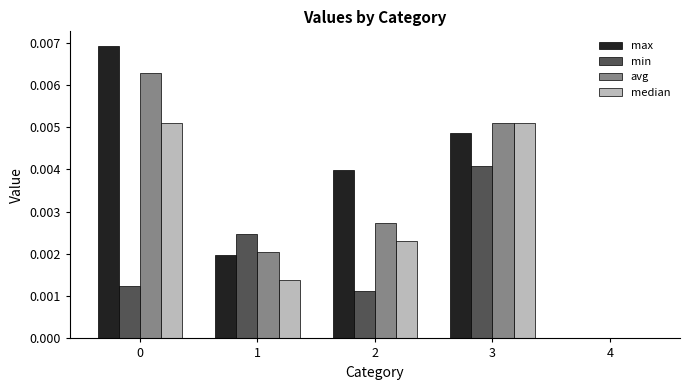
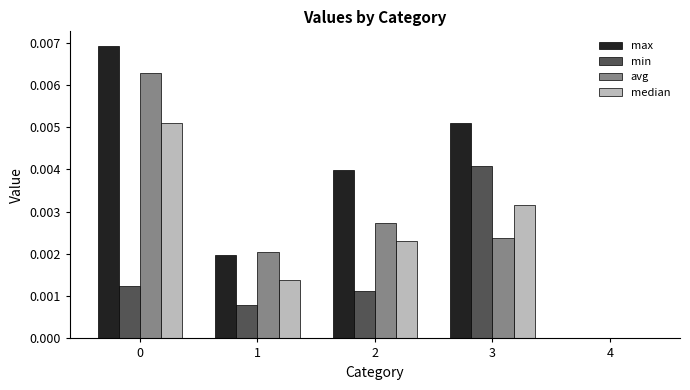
min, 1: 0.0025 -> 0.0008
max, 3: 0.0049 -> 0.0051
avg, 3: 0.0051 -> 0.0024
median, 3: 0.0051 -> 0.0032
